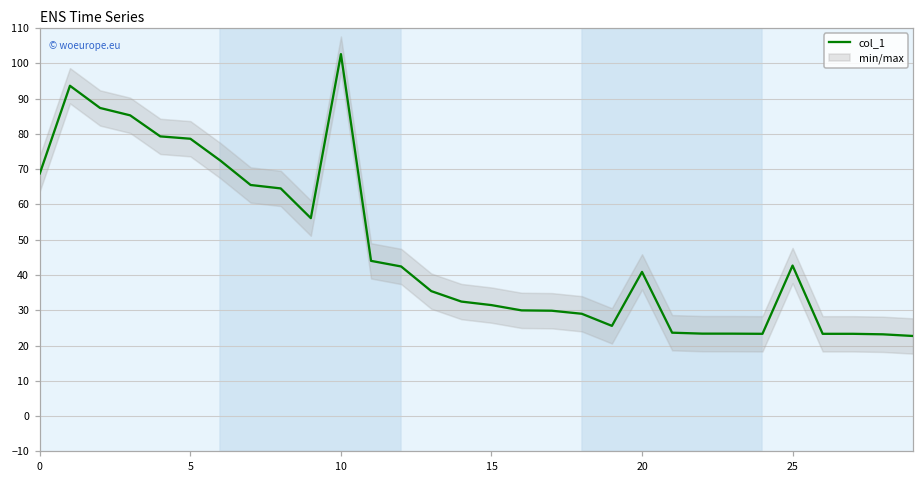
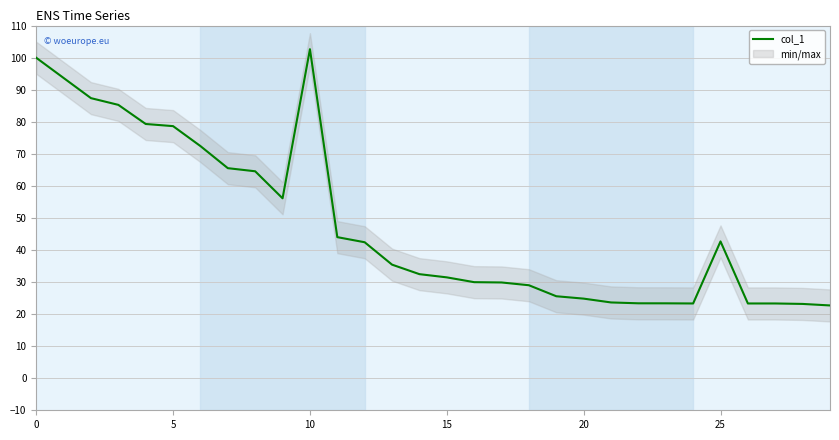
col_1, 0: 69 -> 100
col_1, 20: 41 -> 25
